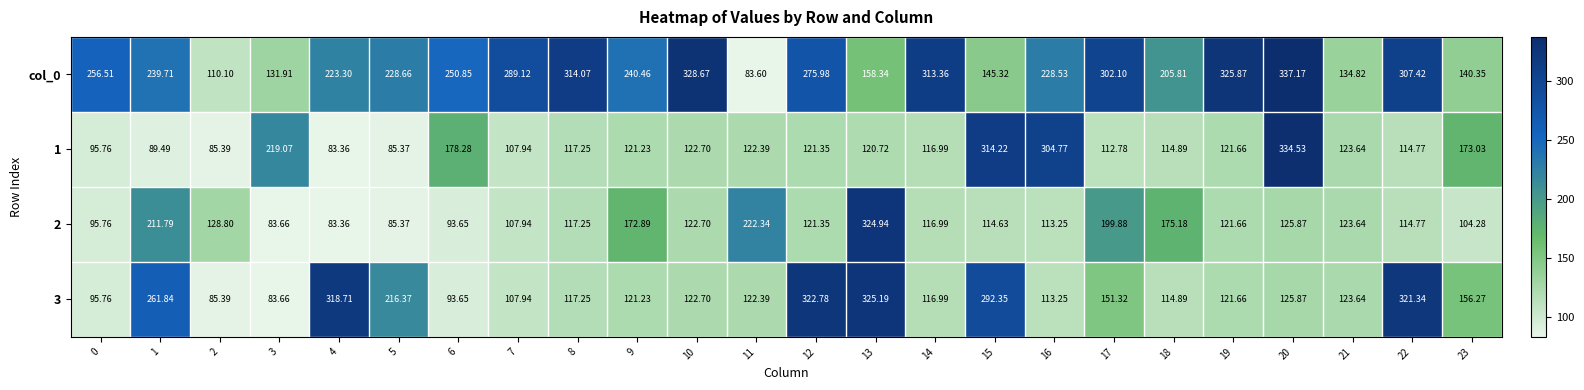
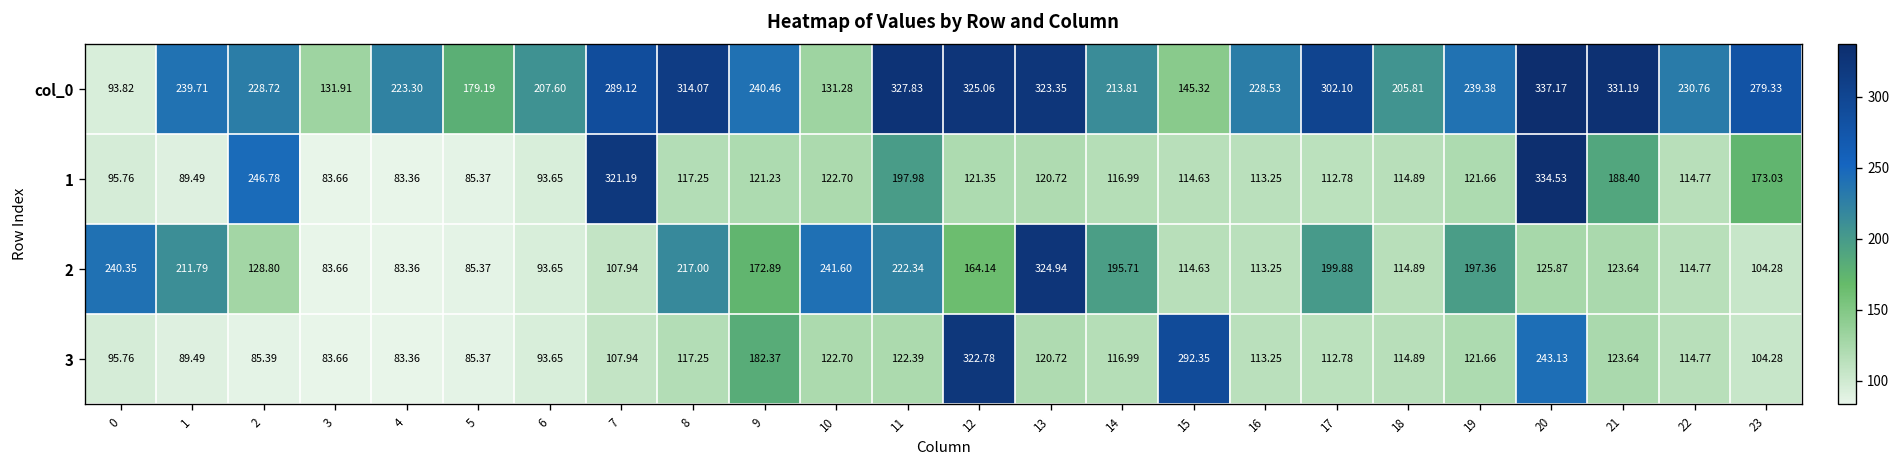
col_0, 0: 256.51 -> 93.82
col_0, 2: 110.10 -> 228.72
col_0, 5: 228.66 -> 179.19
col_0, 6: 250.85 -> 207.60
col_0, 10: 328.67 -> 131.28
col_0, 11: 83.60 -> 327.83
col_0, 12: 275.98 -> 325.06
col_0, 13: 158.34 -> 323.35
col_0, 14: 313.36 -> 213.81
col_0, 19: 325.87 -> 239.38
col_0, 21: 134.82 -> 331.19
col_0, 22: 307.42 -> 230.76
col_0, 23: 140.35 -> 279.33
1, 2: 85.39 -> 246.78
1, 3: 219.07 -> 83.66
1, 6: 178.28 -> 93.65
1, 7: 107.94 -> 321.19
1, 11: 122.39 -> 197.98
1, 15: 314.22 -> 114.63
1, 16: 304.77 -> 113.25
1, 21: 123.64 -> 188.40
2, 0: 95.76 -> 240.35
2, 8: 117.25 -> 217.00
2, 10: 122.70 -> 241.60
2, 12: 121.35 -> 164.14
2, 14: 116.99 -> 195.71
2, 18: 175.18 -> 114.89
2, 19: 121.66 -> 197.36
3, 1: 261.84 -> 89.49
3, 4: 318.71 -> 83.36
3, 5: 216.37 -> 85.37
3, 9: 121.23 -> 182.37
3, 13: 325.19 -> 120.72
3, 17: 151.32 -> 112.78
3, 20: 125.87 -> 243.13
3, 22: 321.34 -> 114.77
3, 23: 156.27 -> 104.28
